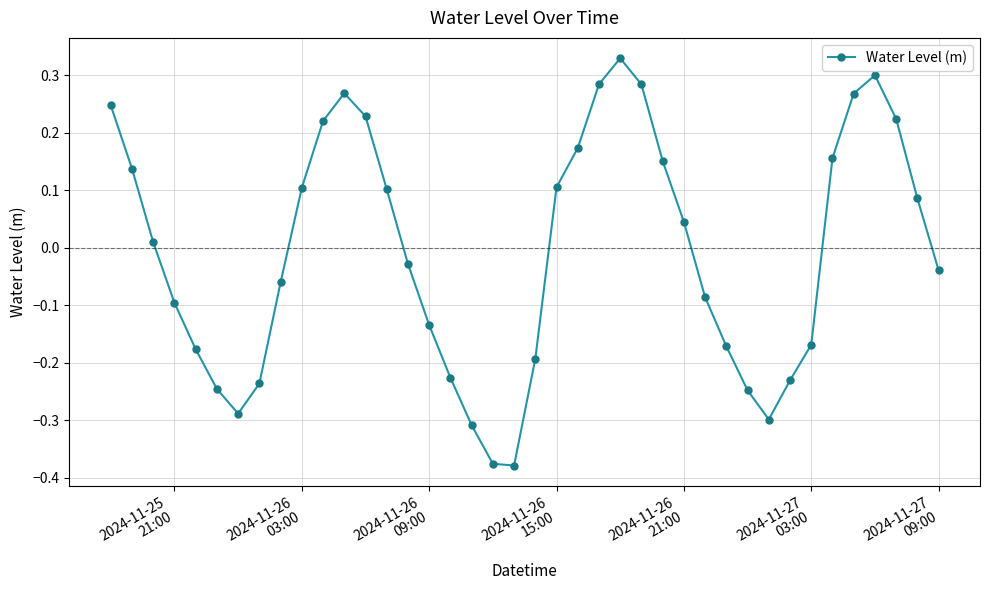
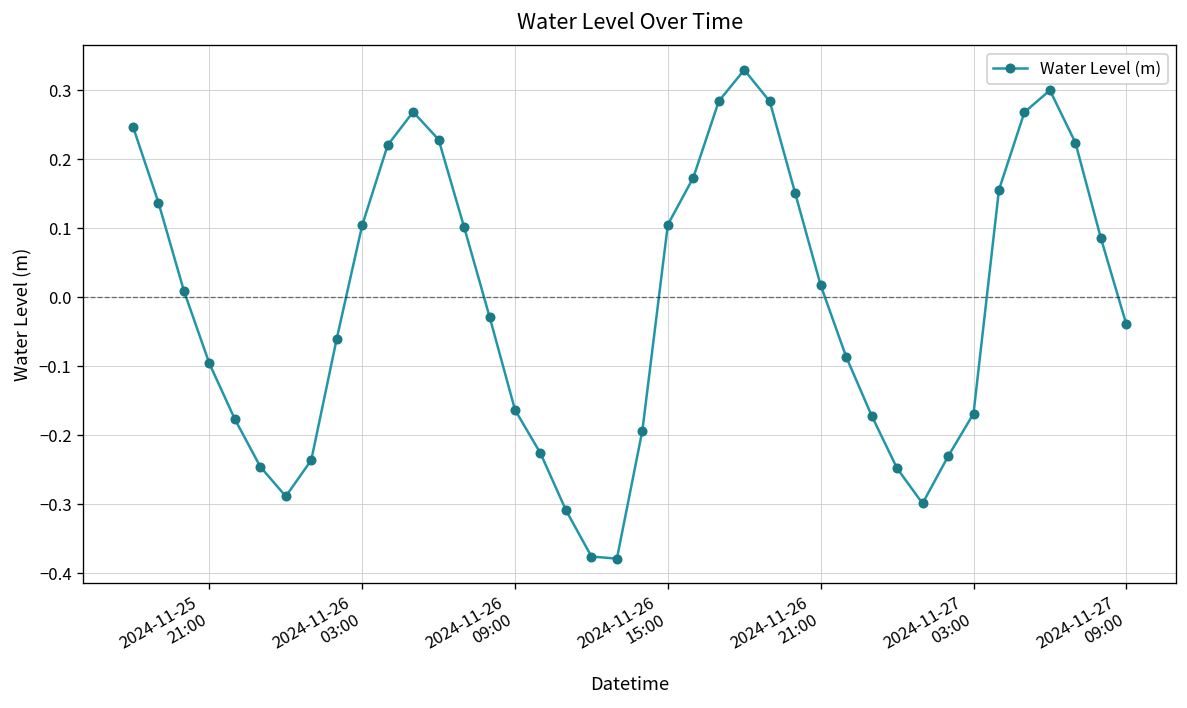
2024-11-26 09:00: -0.13 -> -0.16
2024-11-26 21:00: 0.05 -> 0.02
